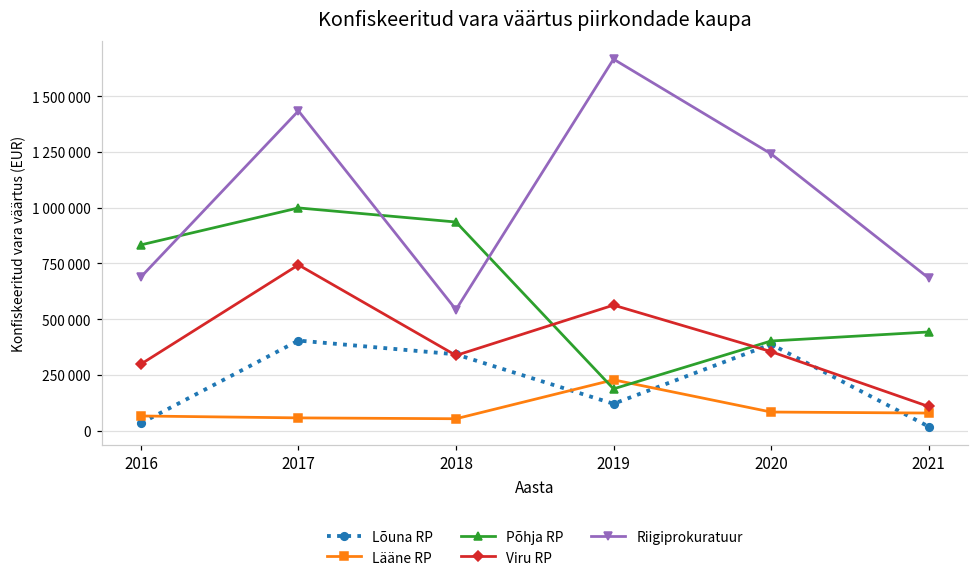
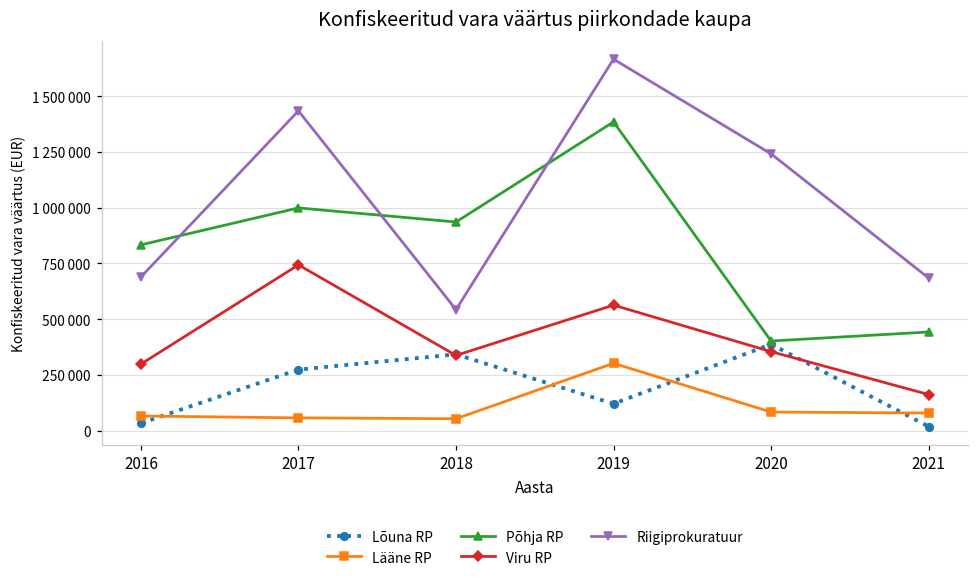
Lõuna RP, 2017: 400000 -> 270000
Lääne RP, 2019: 230000 -> 300000
Põhja RP, 2019: 190000 -> 1380000
Viru RP, 2021: 110000 -> 160000
